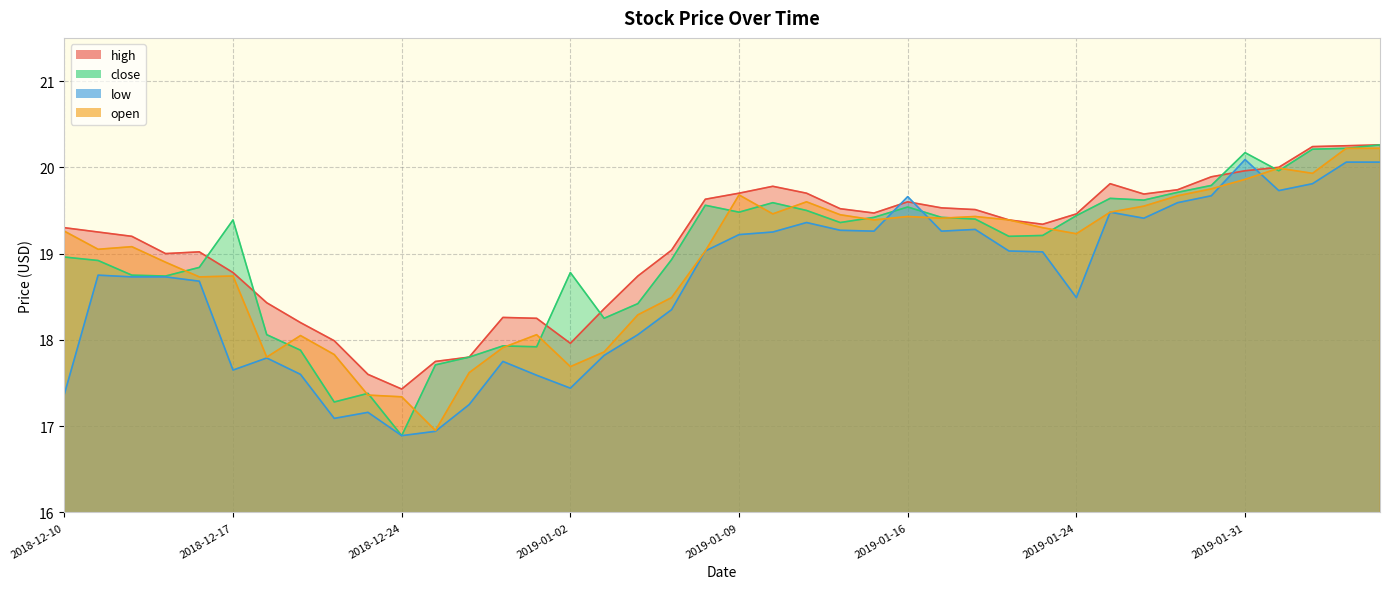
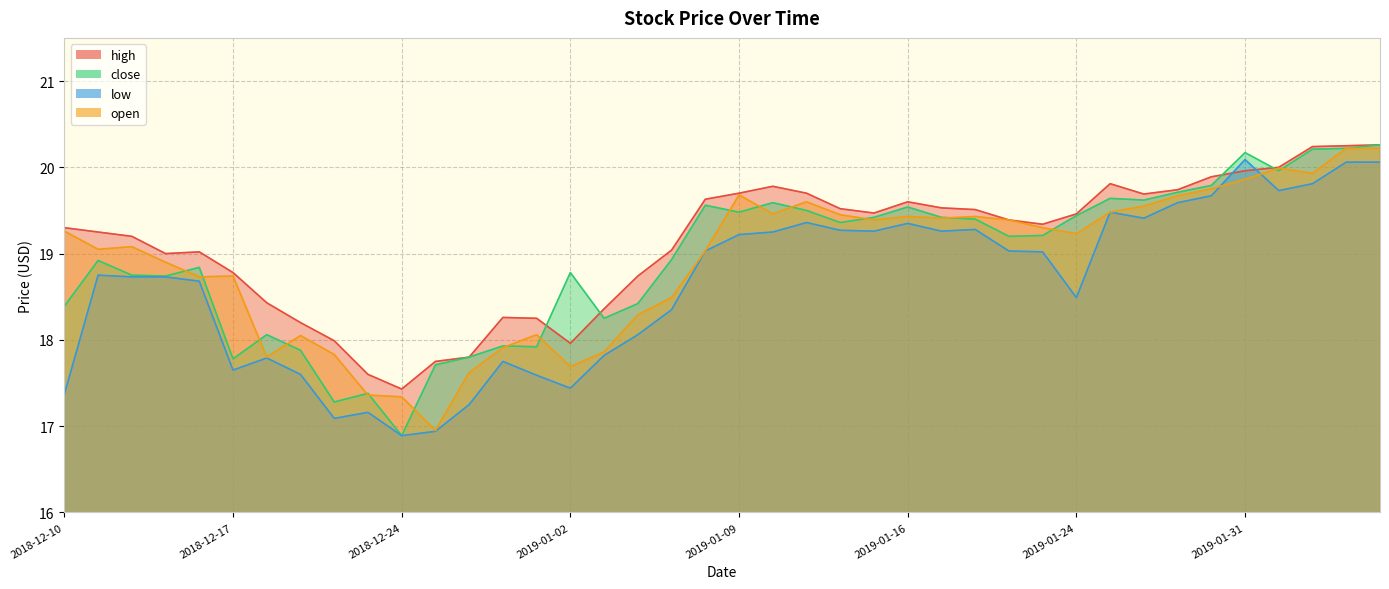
close, 2018-12-10: 19.0 -> 18.4
close, 2018-12-17: 19.4 -> 17.8
low, 2019-01-16: 19.7 -> 19.4
